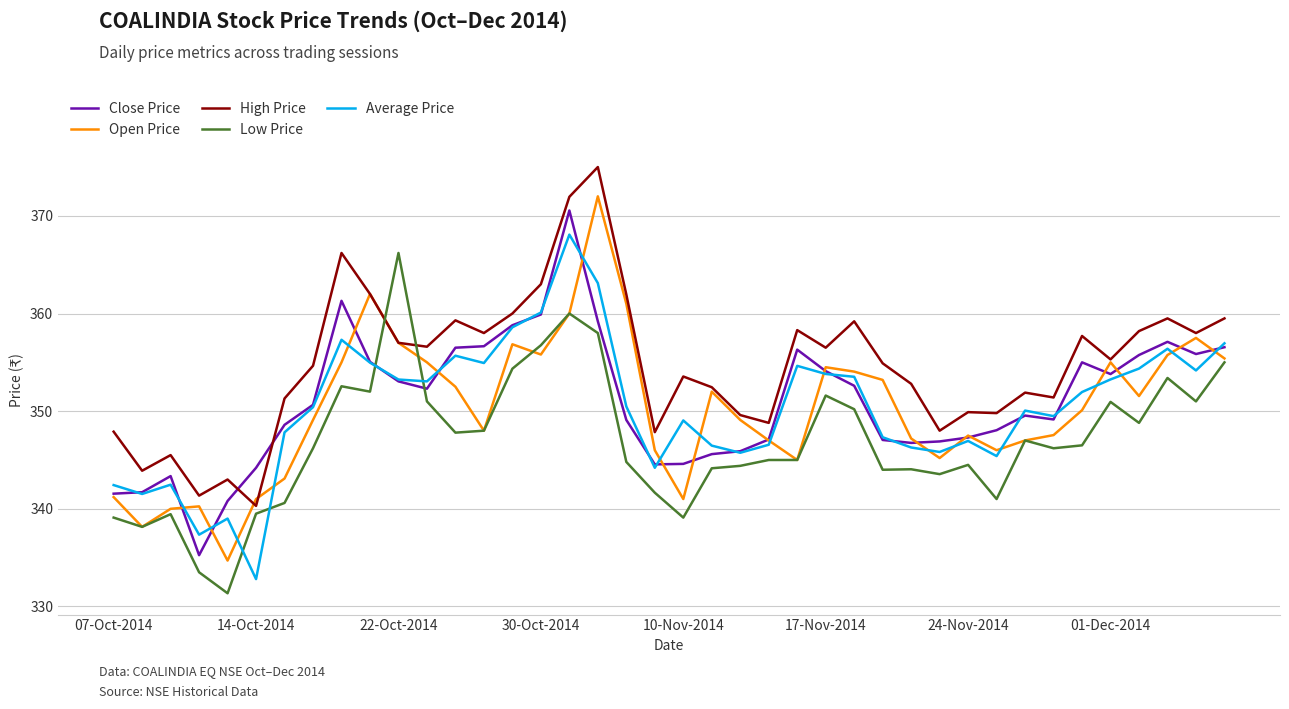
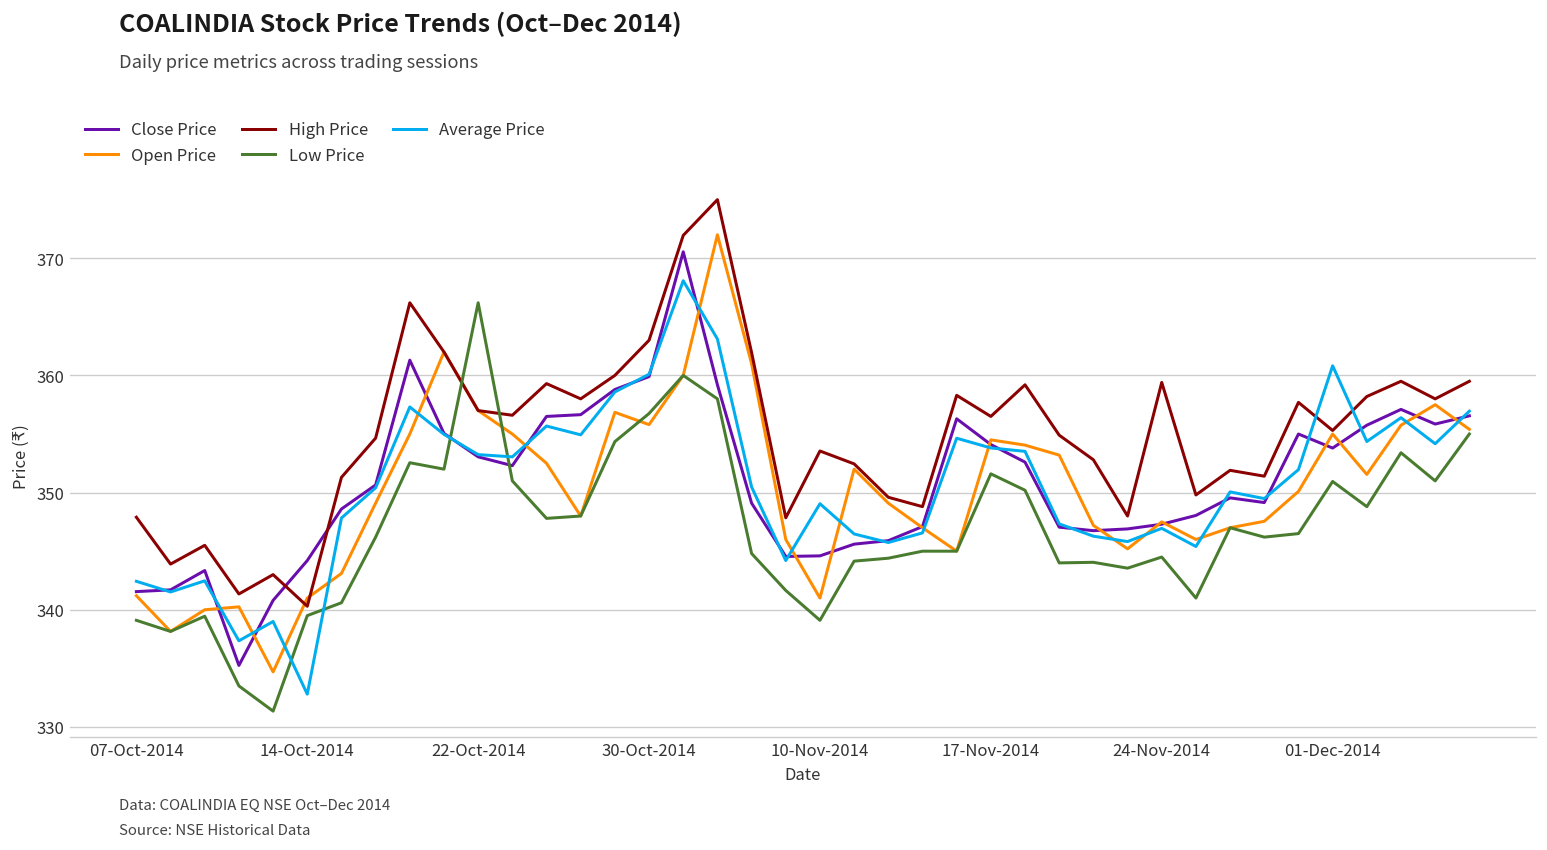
High Price, 24-Nov-2014: 350 -> 359
Average Price, 01-Dec-2014: 353 -> 361
